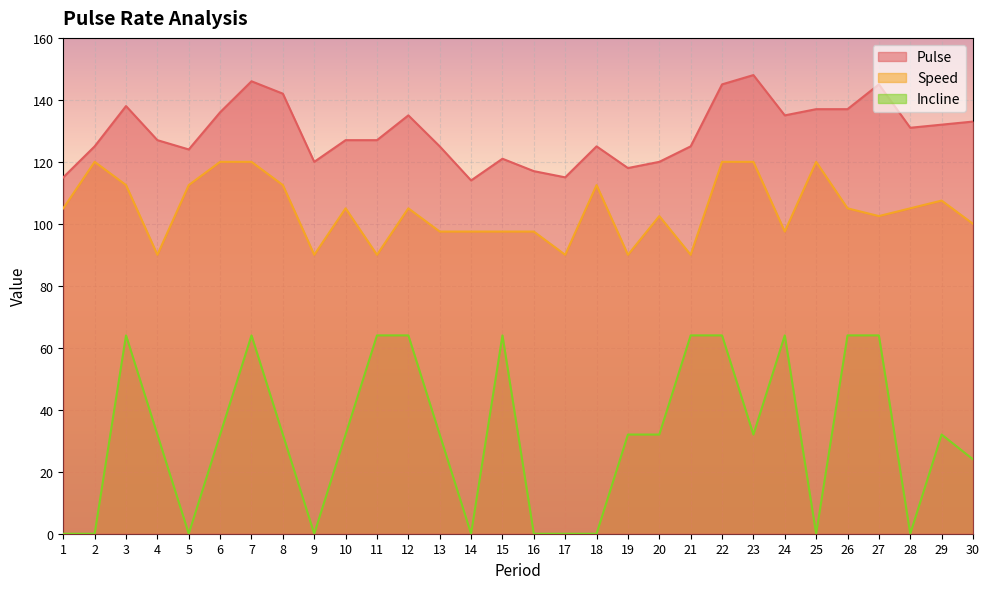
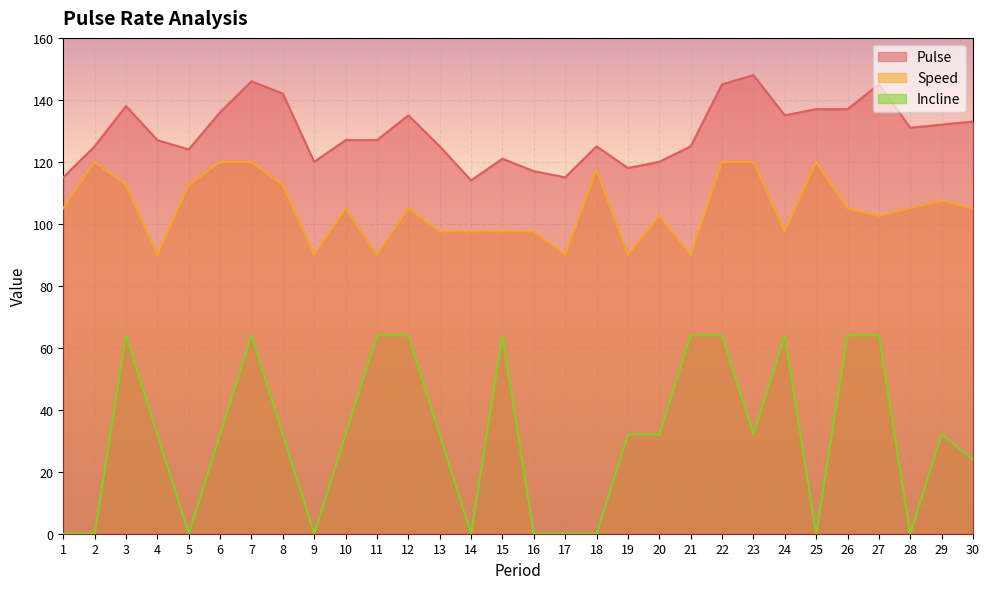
Speed, 18: 113 -> 118
Speed, 30: 100 -> 105
